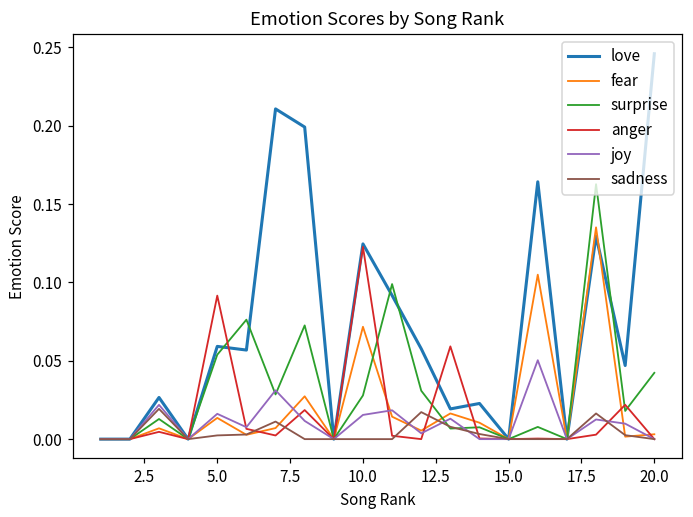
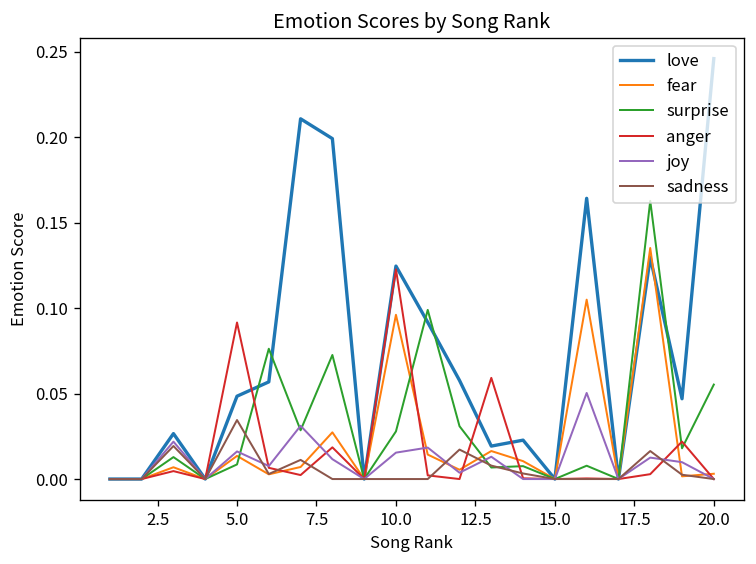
love, 5.0: 0.059 -> 0.048
surprise, 5.0: 0.054 -> 0.009
sadness, 5.0: 0.002 -> 0.035
fear, 10.0: 0.072 -> 0.096
surprise, 20.0: 0.042 -> 0.055
